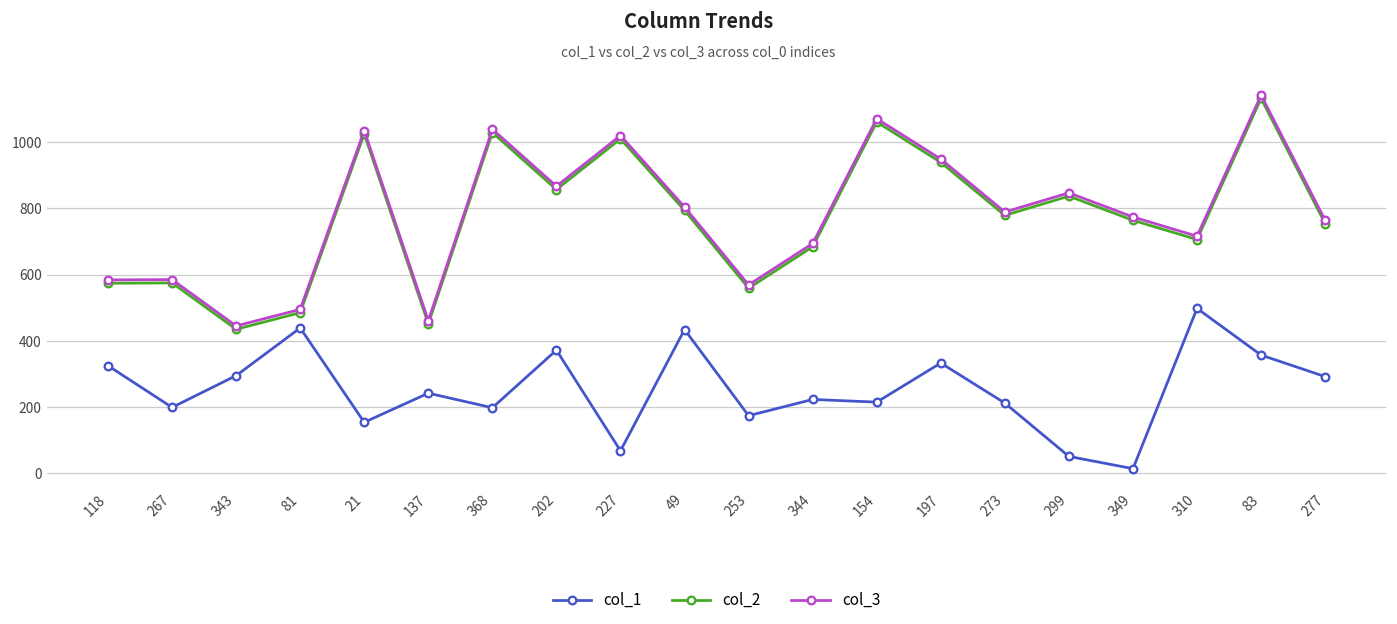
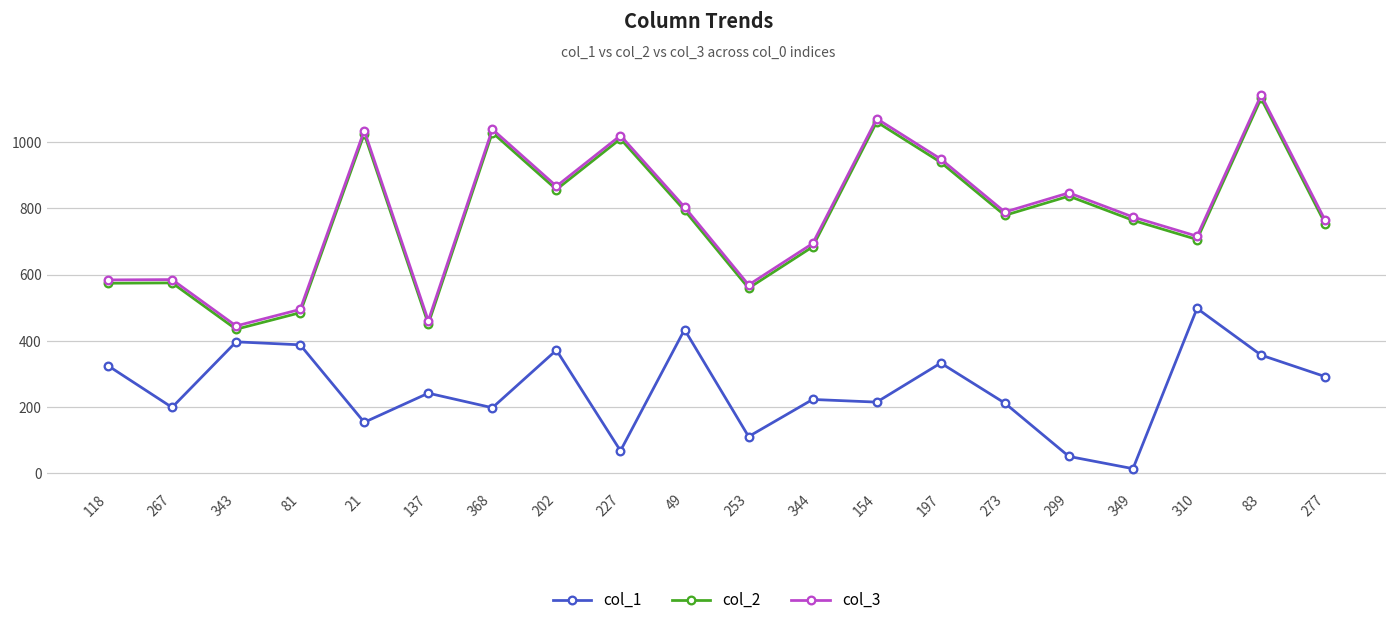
col_1, 343: 300 -> 400
col_1, 81: 440 -> 390
col_1, 253: 170 -> 110
